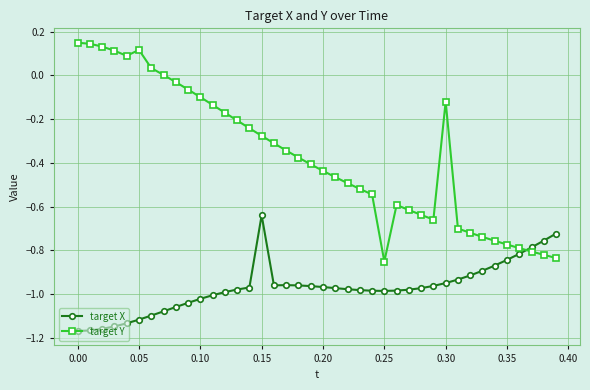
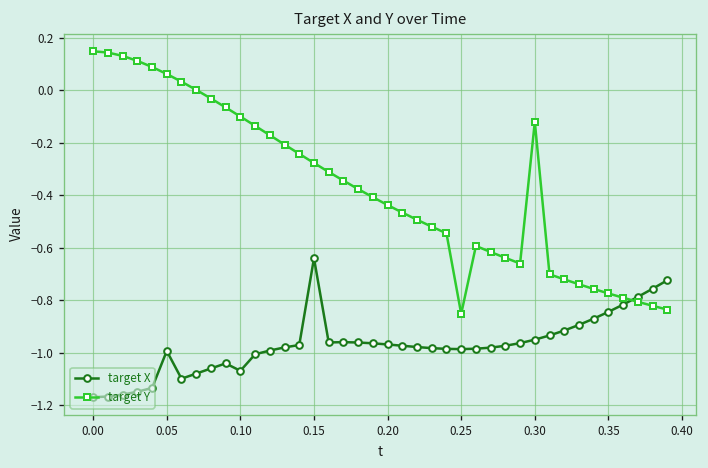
target X, 0.05: -1.12 -> -0.99
target Y, 0.05: 0.12 -> 0.06
target X, 0.10: -1.02 -> -1.07
